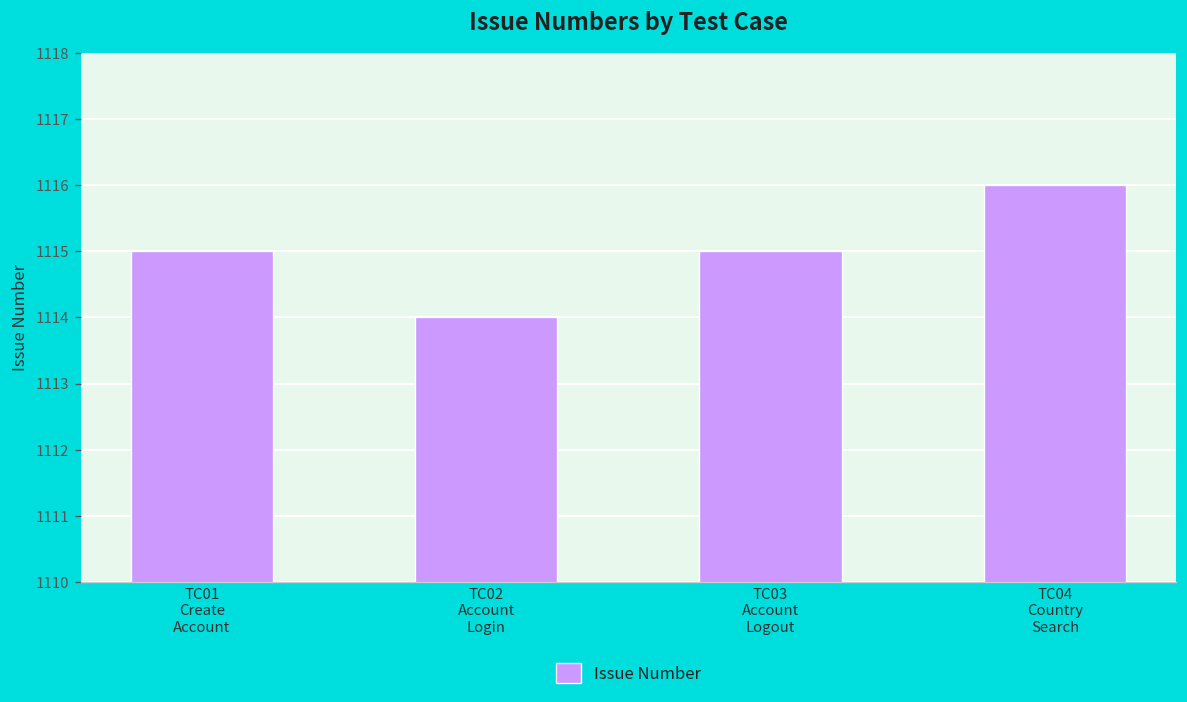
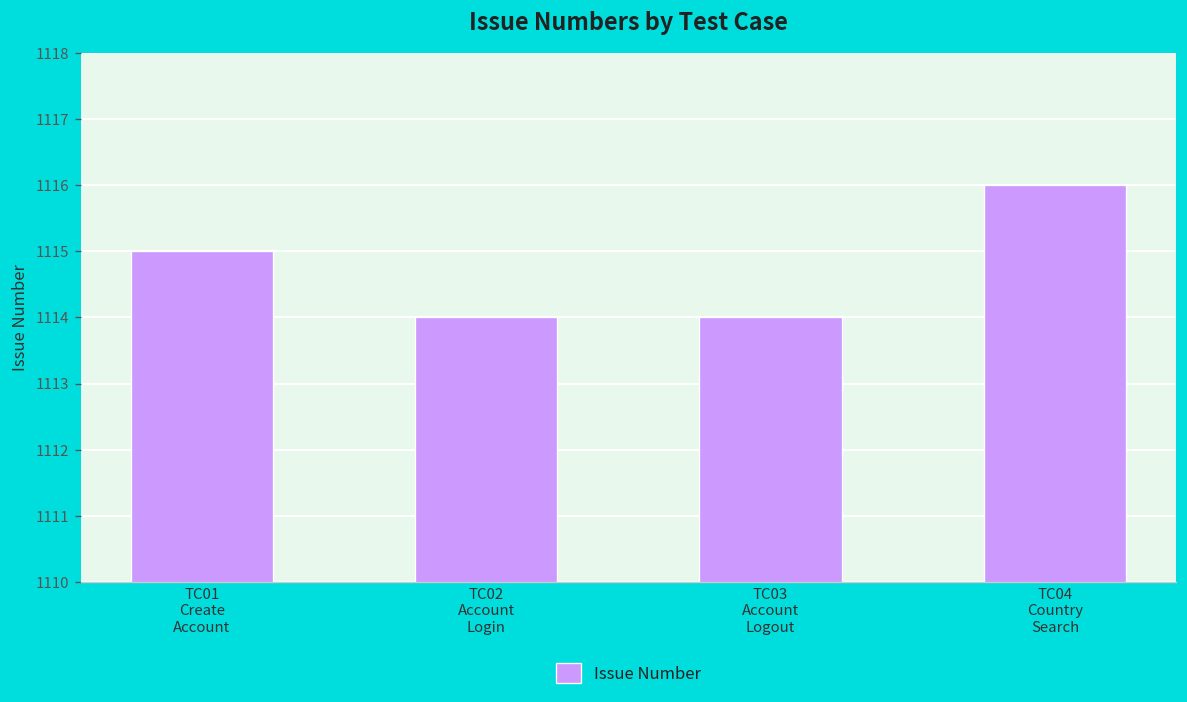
TC03 Account Logout: 1115 -> 1114
